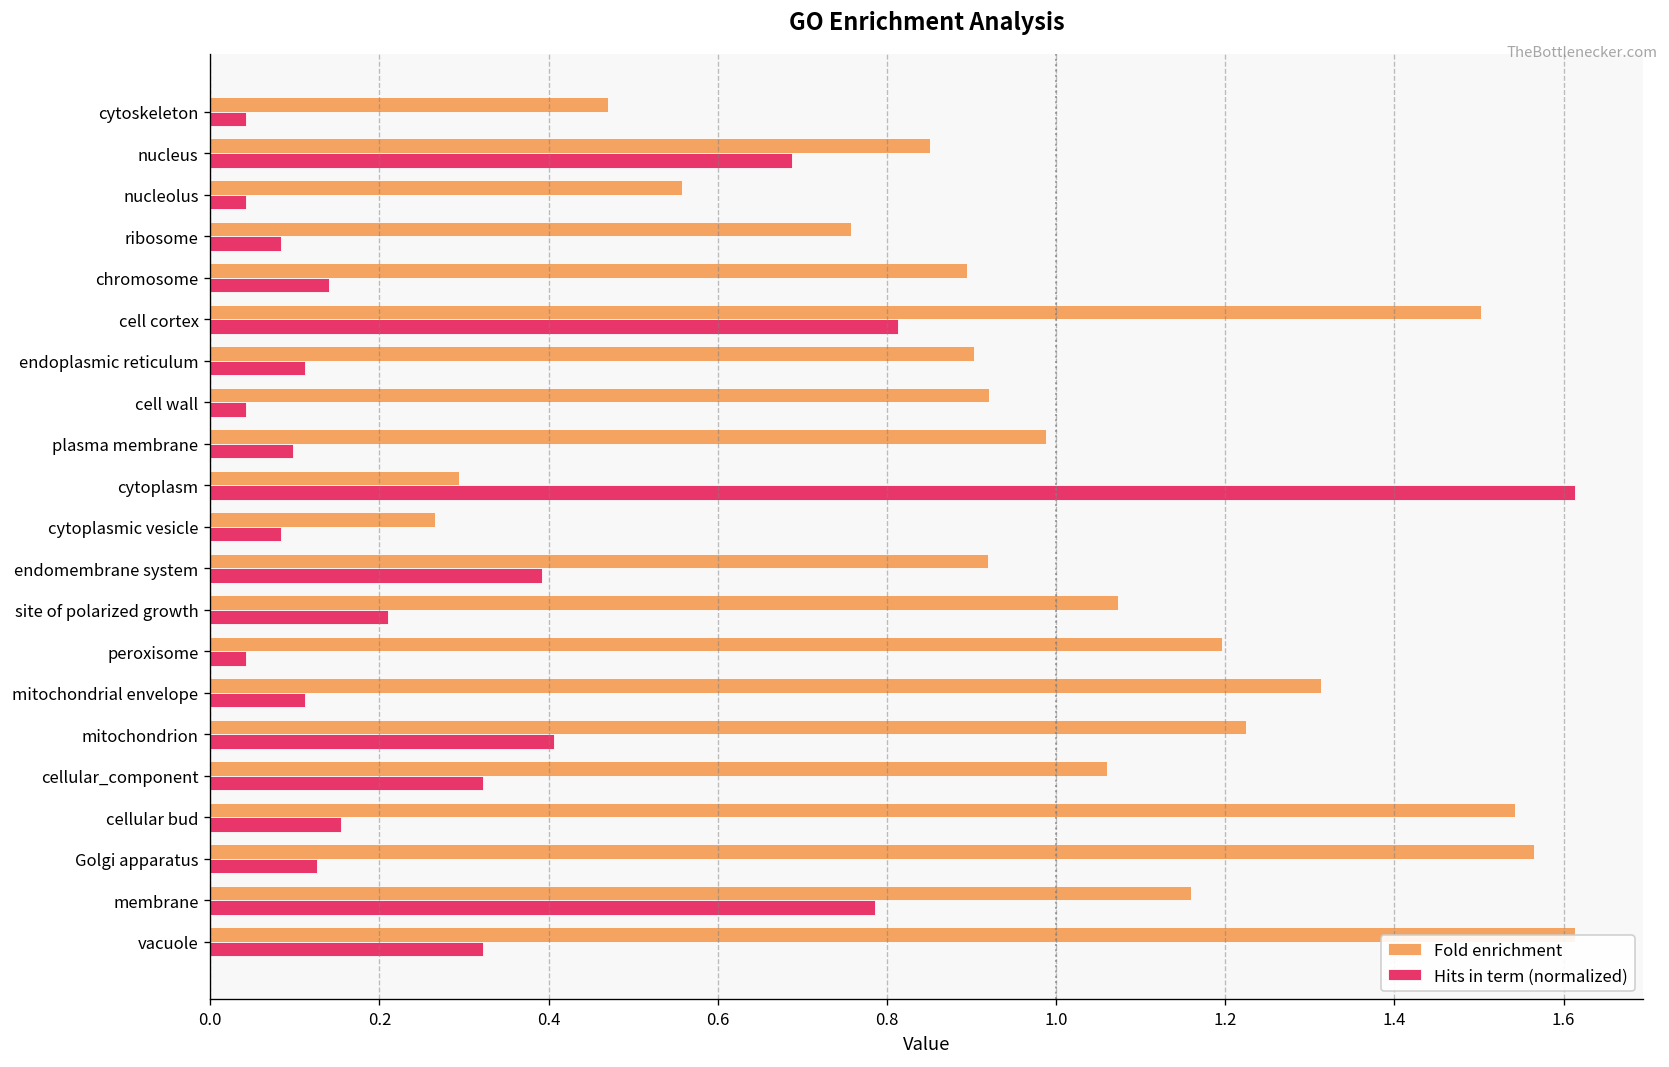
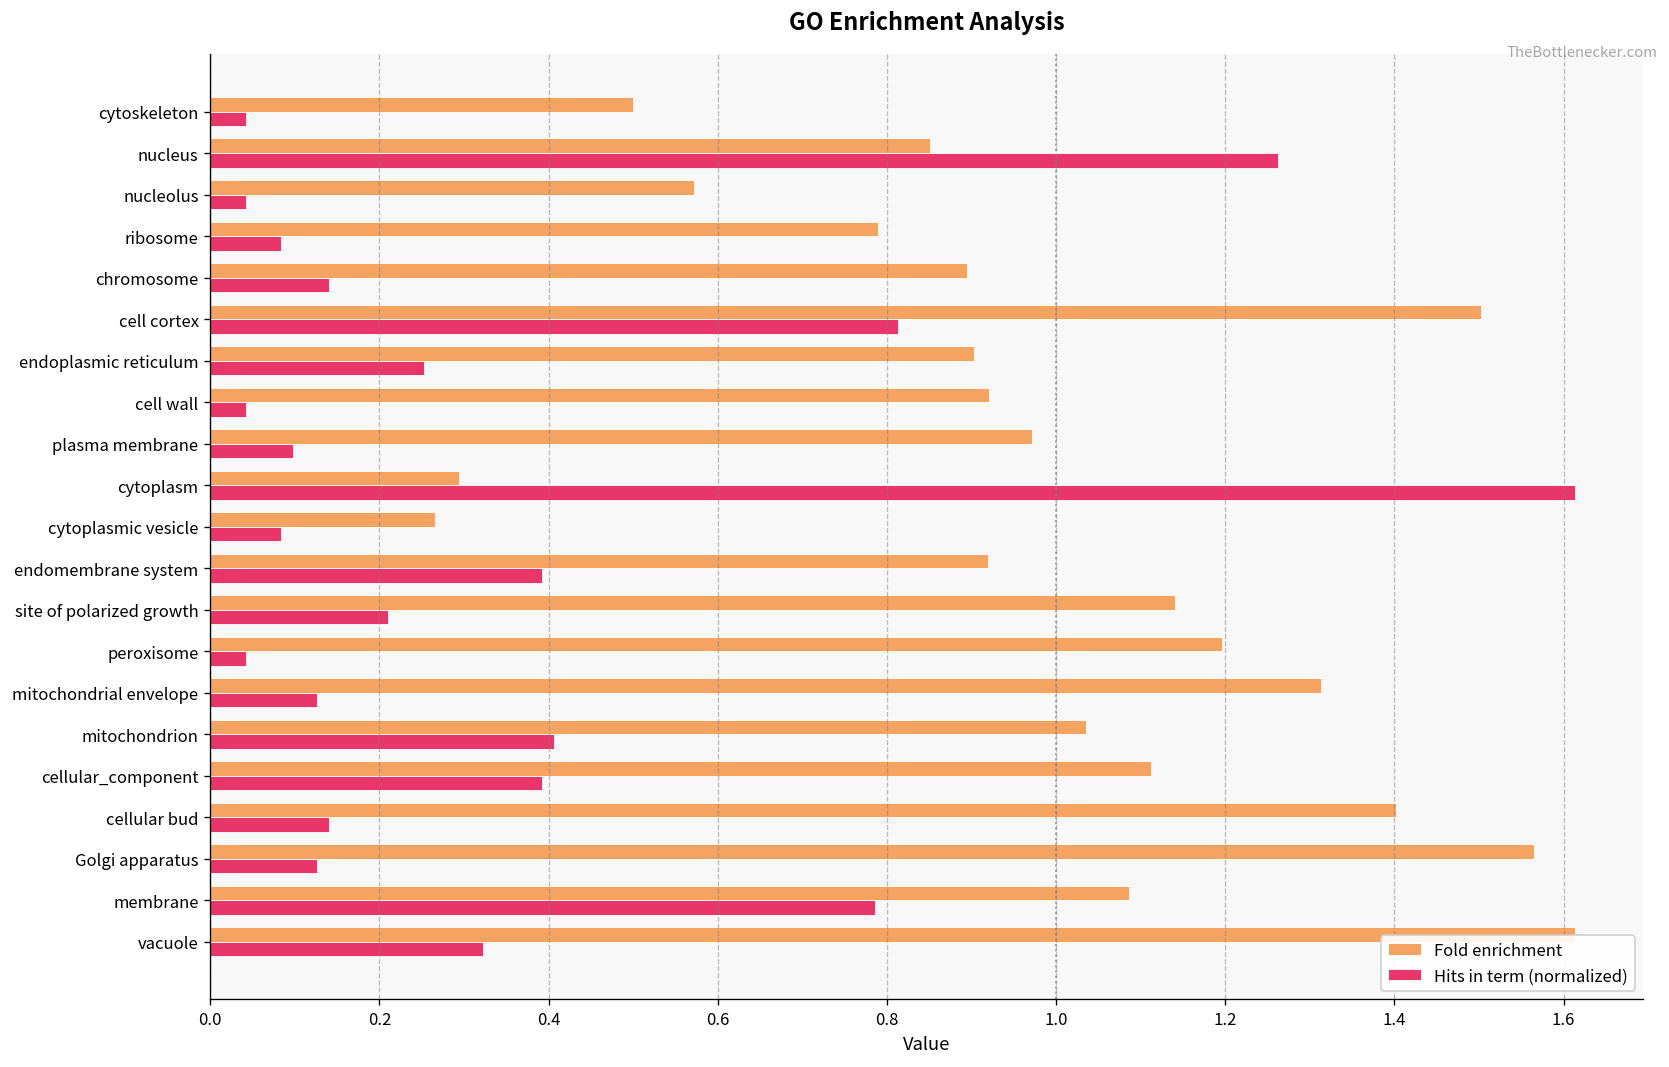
Fold enrichment, cytoskeleton: 0.47 -> 0.50
Hits in term (normalized), nucleus: 0.69 -> 1.26
Fold enrichment, nucleolus: 0.56 -> 0.57
Fold enrichment, ribosome: 0.76 -> 0.79
Hits in term (normalized), endoplasmic reticulum: 0.11 -> 0.25
Fold enrichment, plasma membrane: 0.99 -> 0.97
Fold enrichment, site of polarized growth: 1.07 -> 1.14
Hits in term (normalized), mitochondrial envelope: 0.11 -> 0.13
Fold enrichment, mitochondrion: 1.22 -> 1.04
Fold enrichment, cellular_component: 1.06 -> 1.11
Hits in term (normalized), cellular_component: 0.32 -> 0.39
Fold enrichment, cellular bud: 1.54 -> 1.40
Hits in term (normalized), cellular bud: 0.15 -> 0.14
Fold enrichment, membrane: 1.16 -> 1.09
